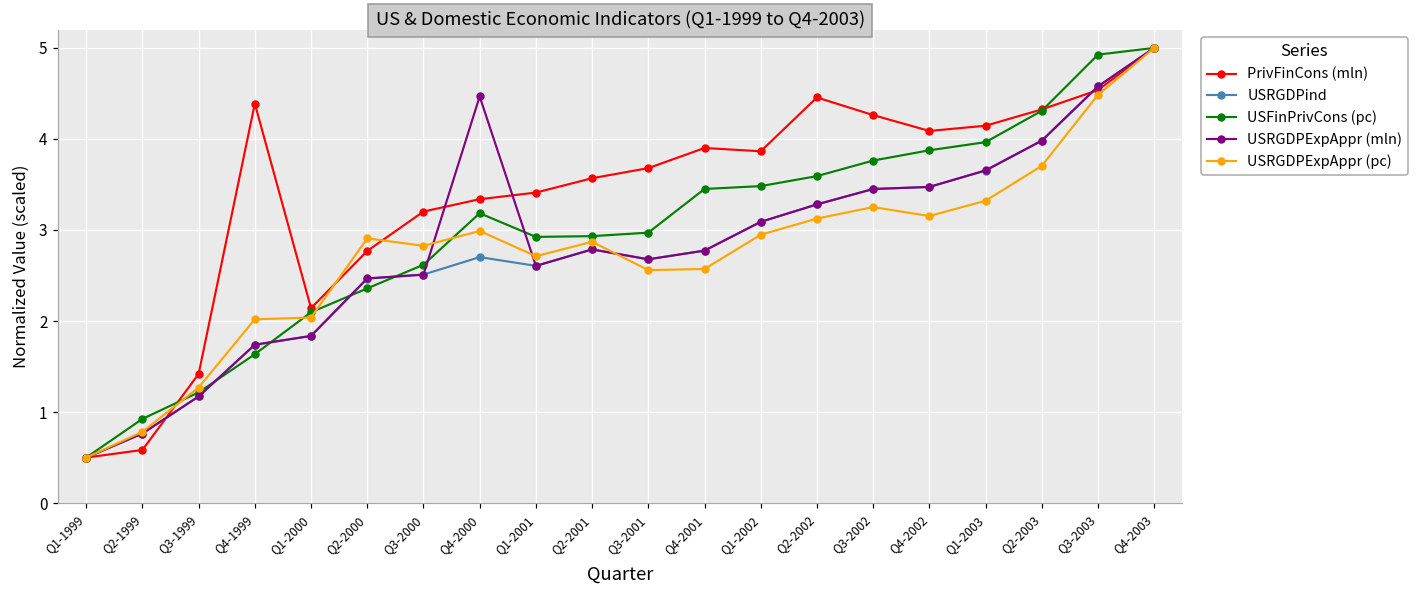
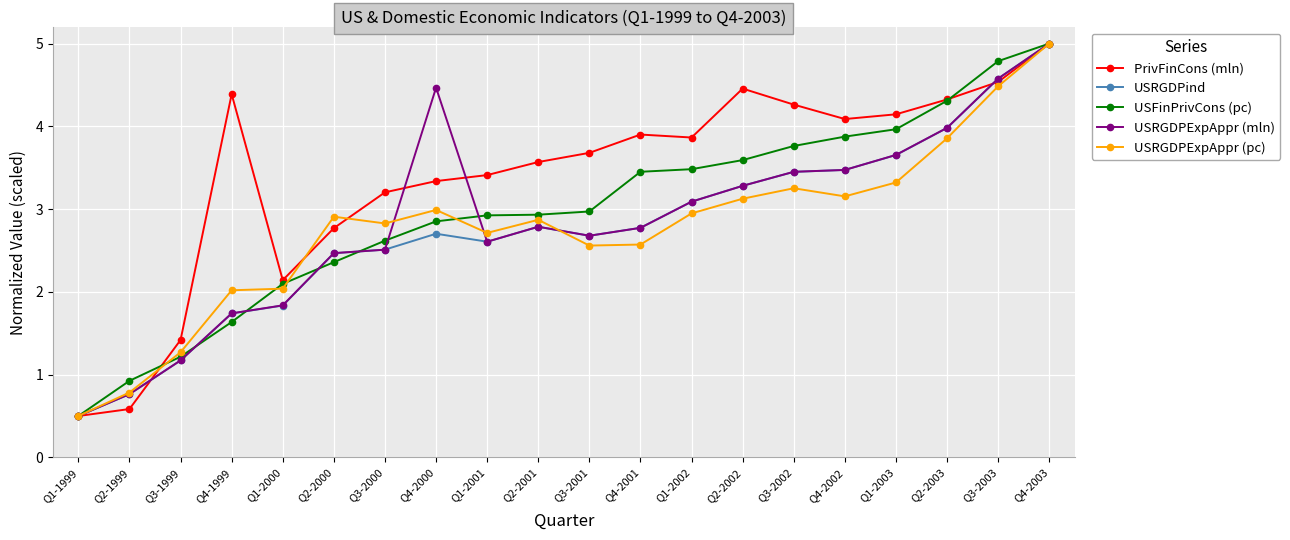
USFinPrivCons (pc), Q4-2000: 3.2 -> 2.9
USRGDPExpAppr (pc), Q2-2003: 3.7 -> 3.9
USFinPrivCons (pc), Q3-2003: 4.9 -> 4.8
